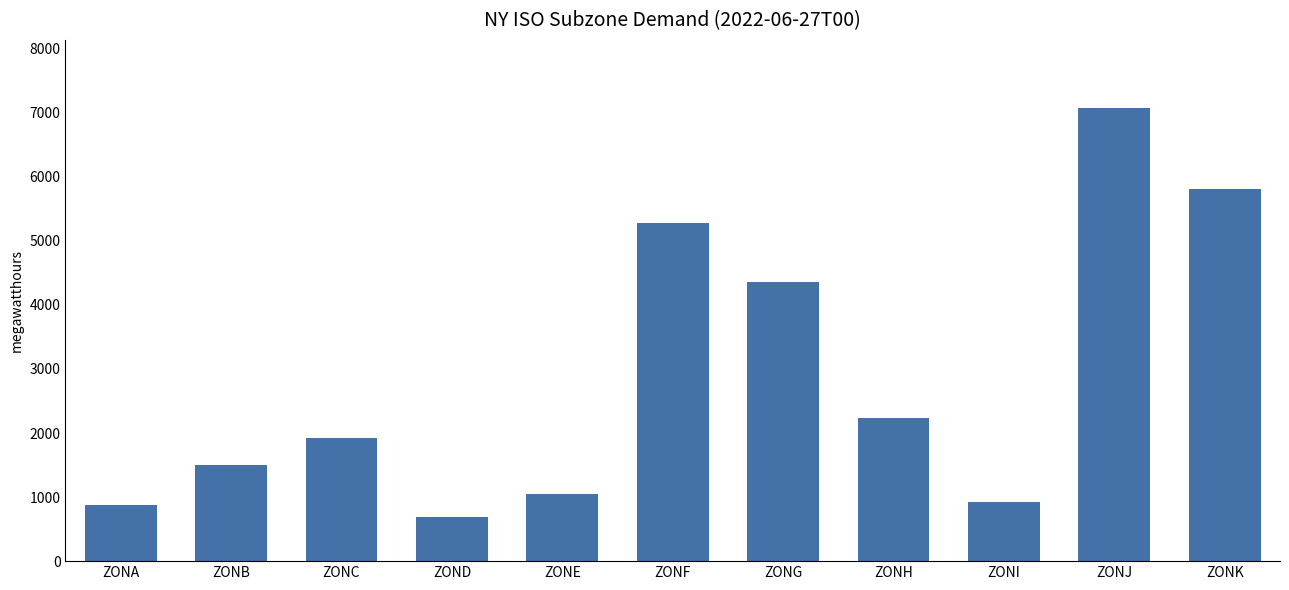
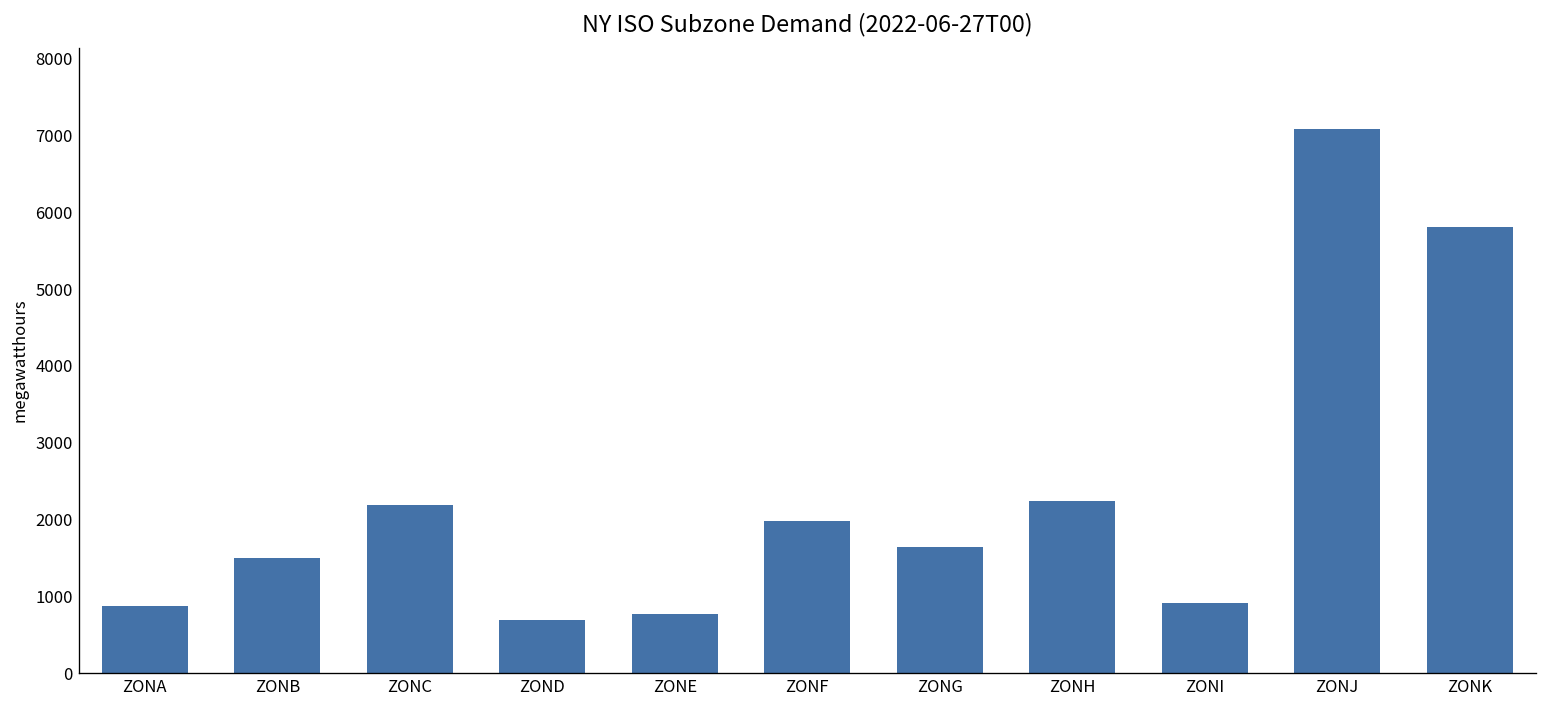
ZONC: 1900 -> 2200
ZONE: 1000 -> 800
ZONF: 5300 -> 2000
ZONG: 4400 -> 1700
